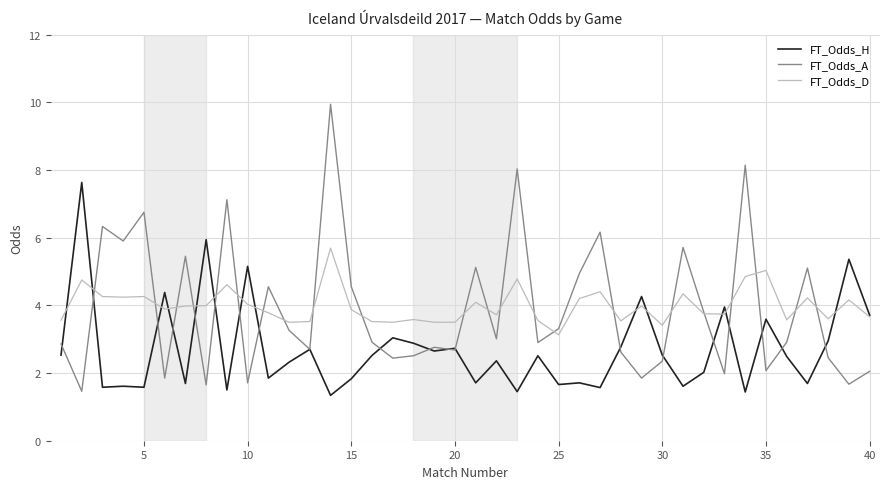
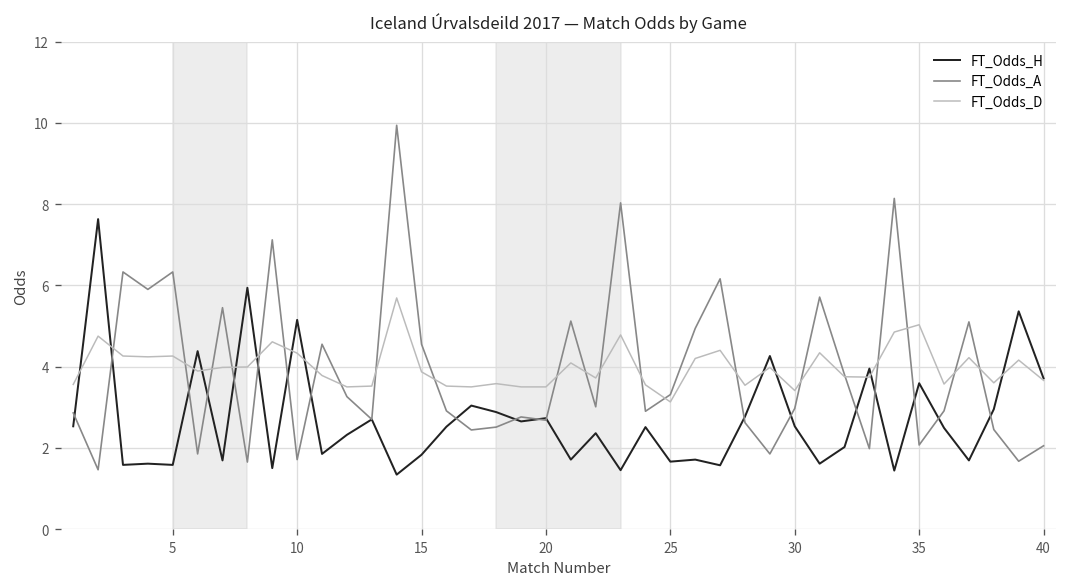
FT_Odds_A, 5: 6.8 -> 6.3
FT_Odds_D, 10: 4.0 -> 4.3
FT_Odds_A, 30: 2.4 -> 3.0
